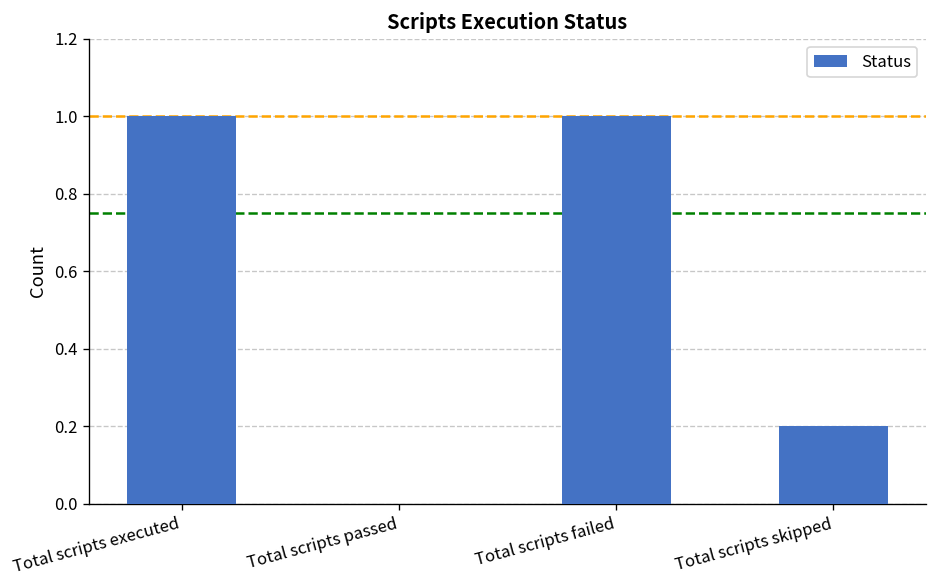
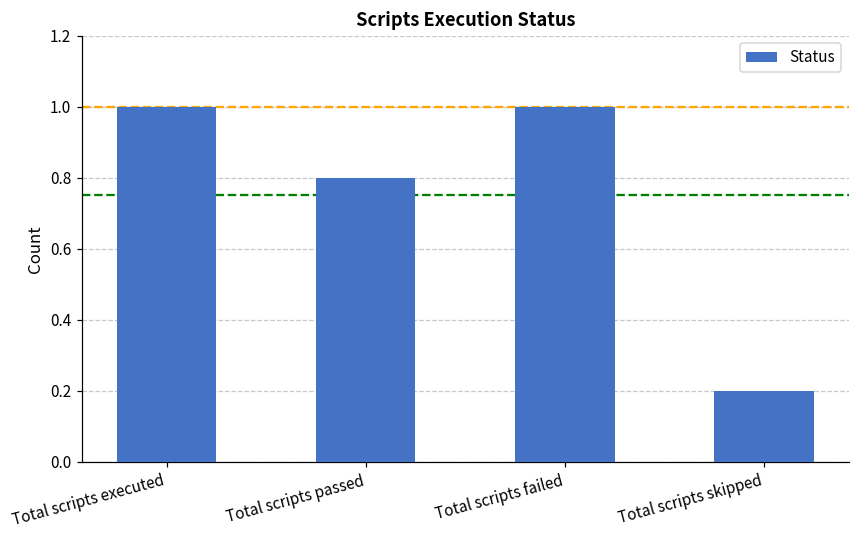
Total scripts passed: 0.0 -> 0.8
